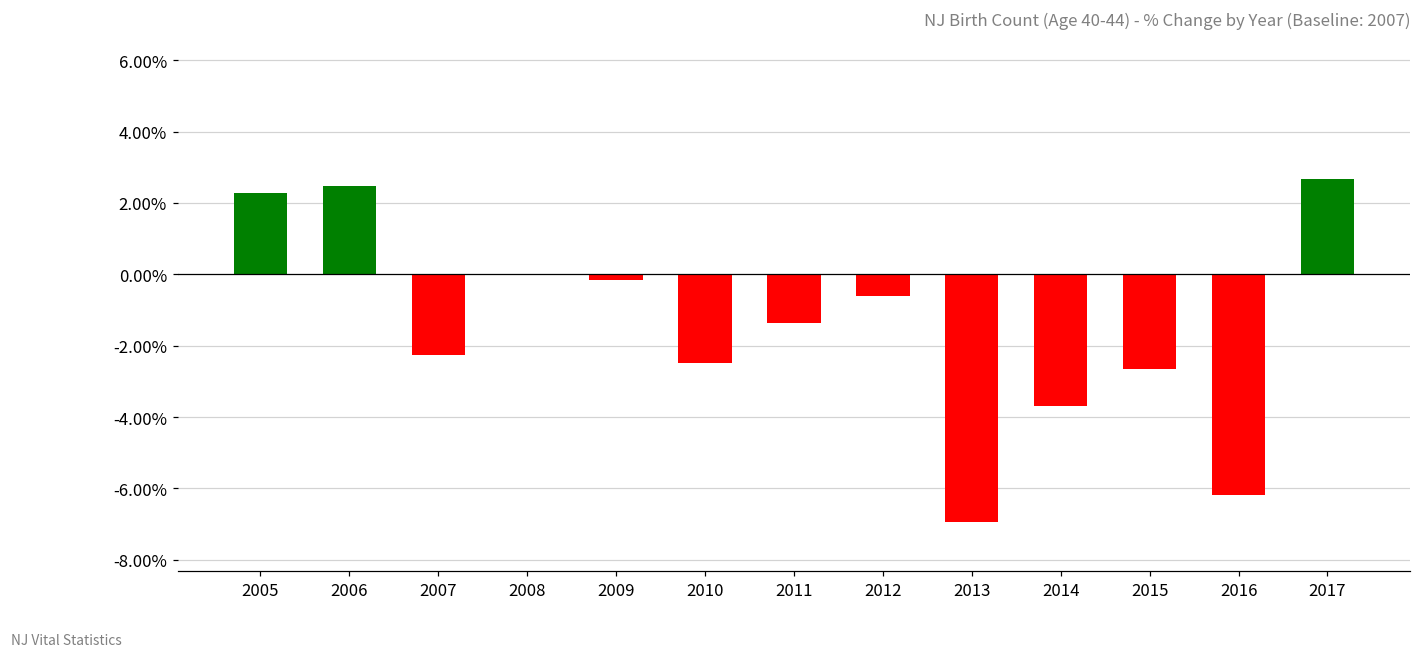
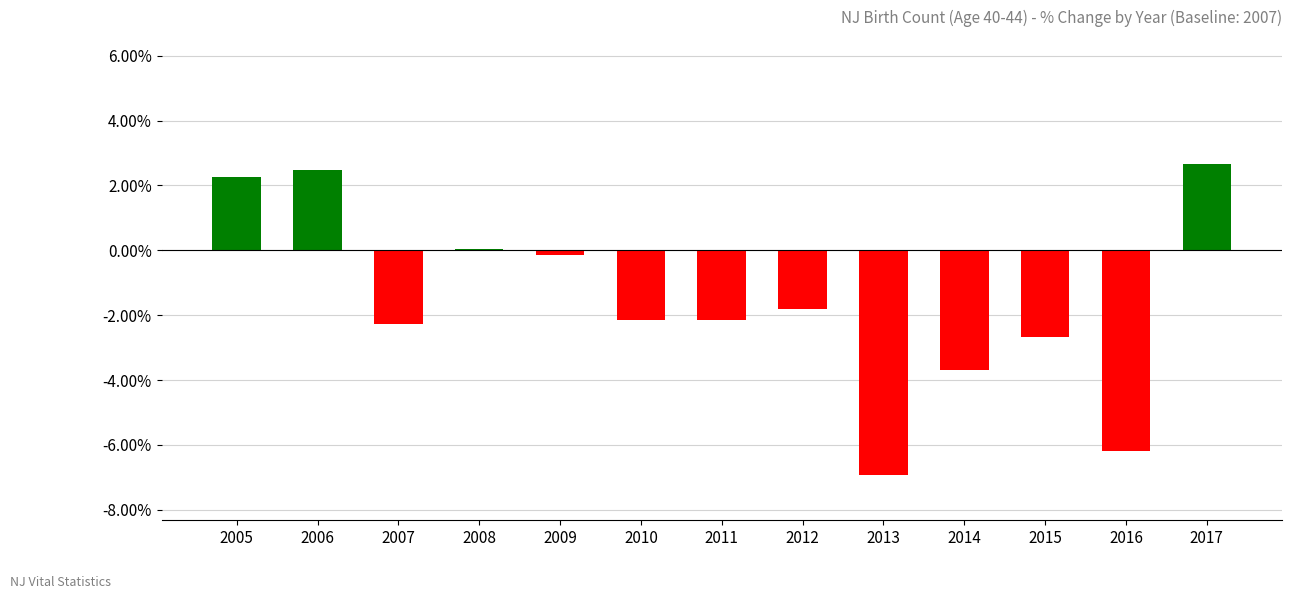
2010: -2.5% -> -2.1%
2011: -1.4% -> -2.1%
2012: -0.6% -> -1.8%
